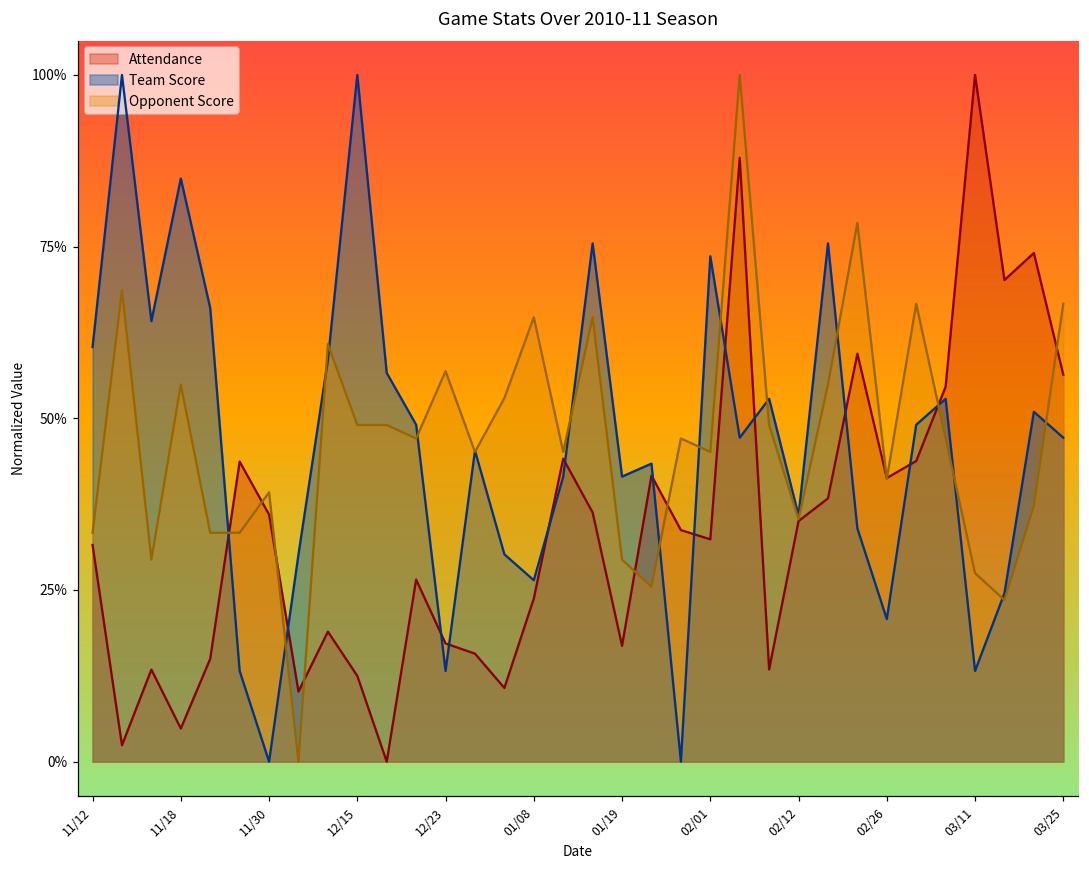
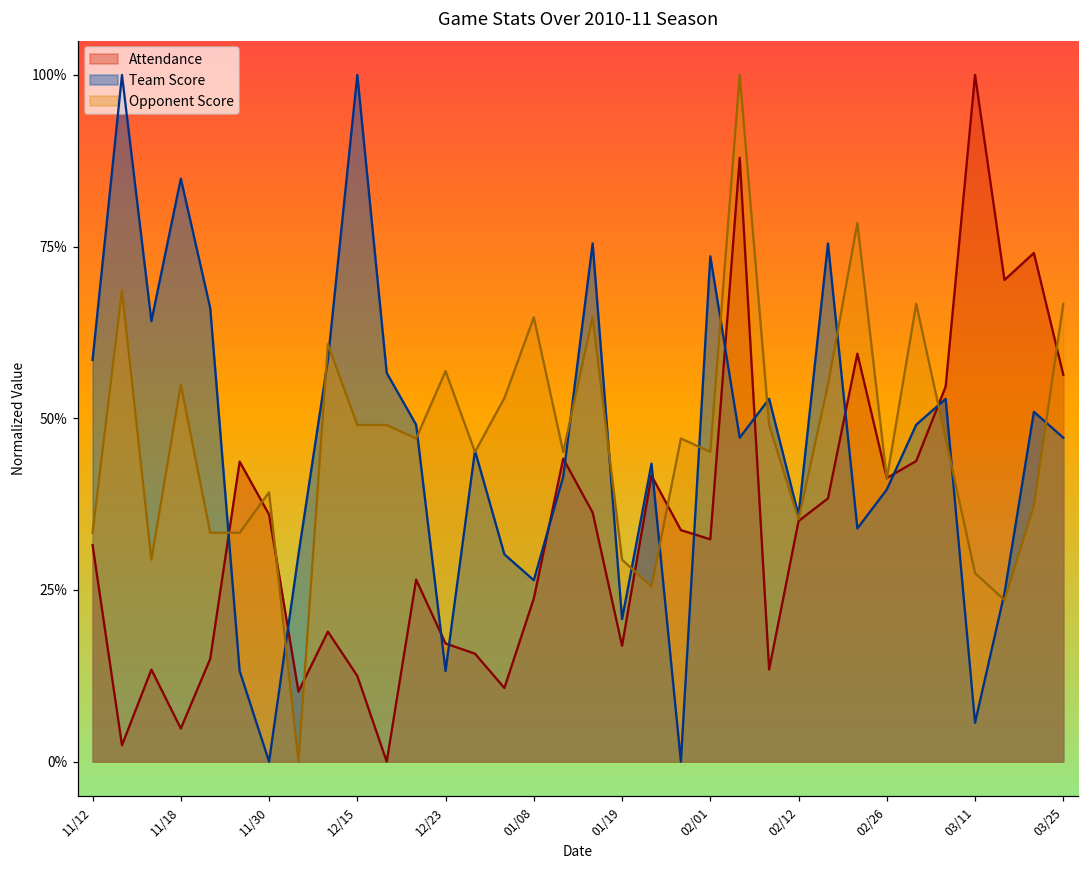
Team Score, 11/12: 60% -> 58%
Team Score, 01/19: 42% -> 21%
Team Score, 02/26: 21% -> 40%
Team Score, 03/11: 13% -> 6%
